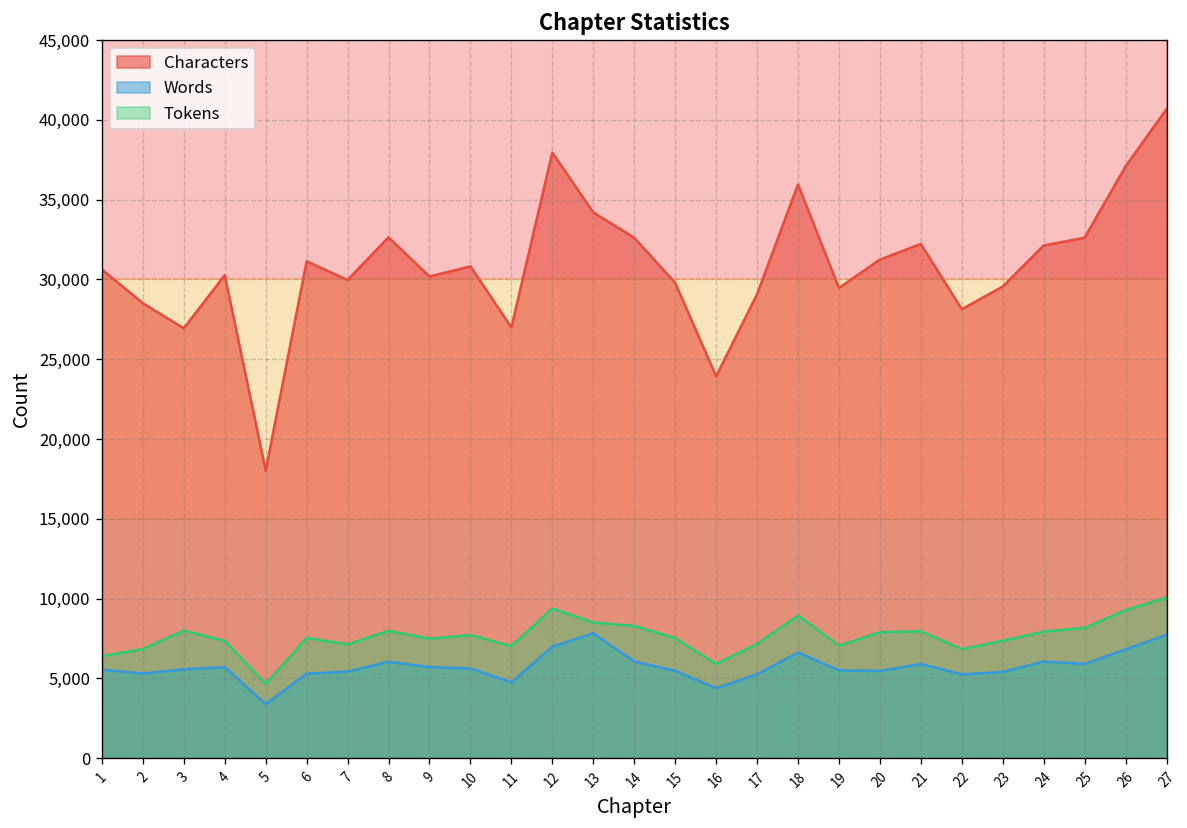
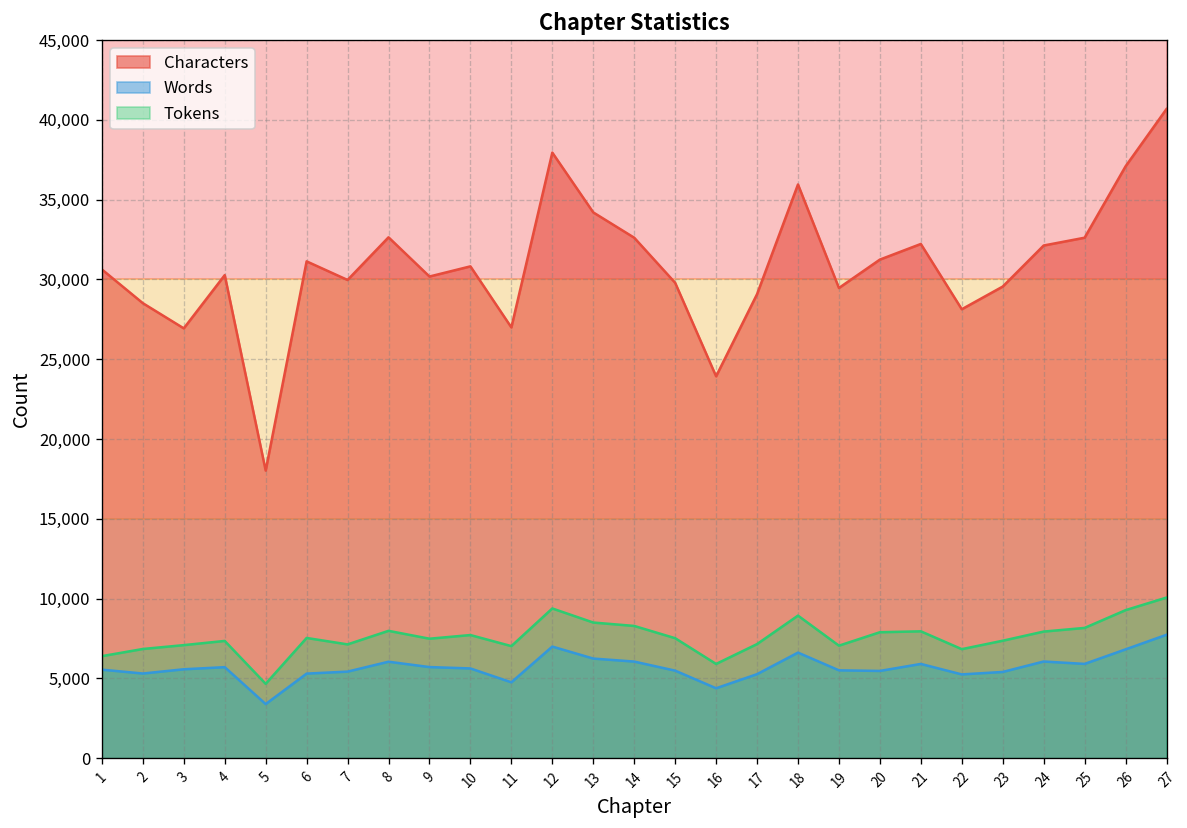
Tokens, 3: 8,000 -> 7,100
Words, 13: 7,800 -> 6,200
